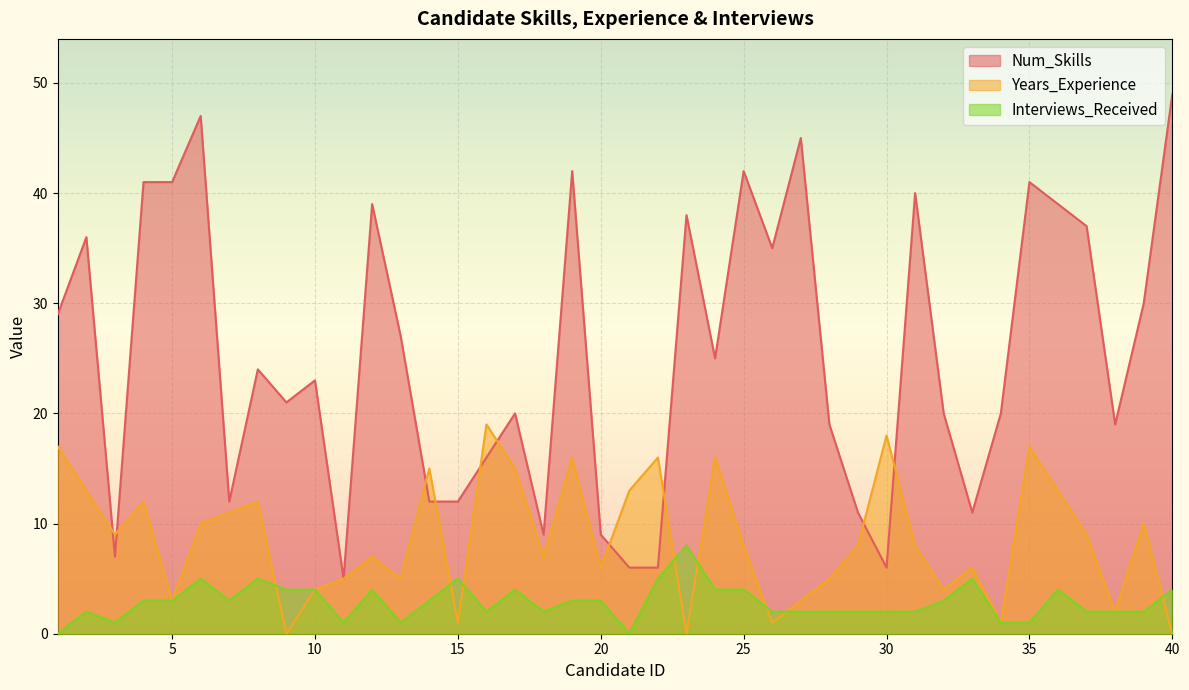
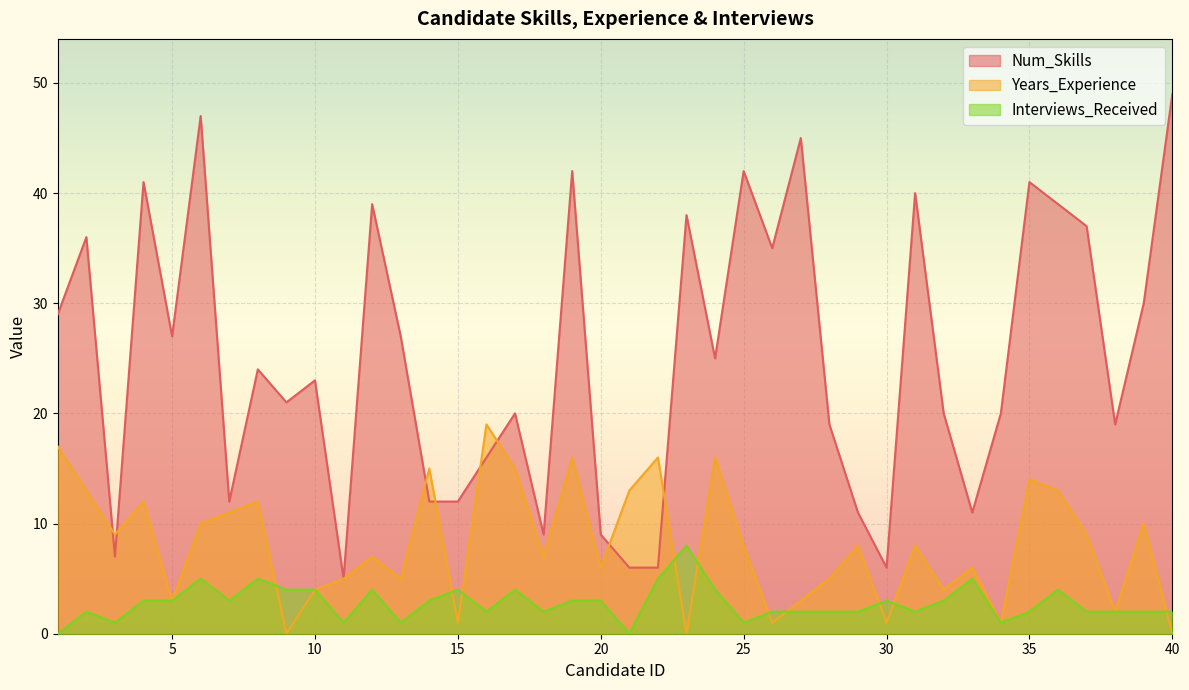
Num_Skills, 5: 41 -> 27
Interviews_Received, 15: 5 -> 4
Interviews_Received, 25: 4 -> 1
Years_Experience, 30: 18 -> 1
Interviews_Received, 30: 2 -> 3
Years_Experience, 35: 17 -> 14
Interviews_Received, 35: 1 -> 2
Interviews_Received, 40: 4 -> 2
